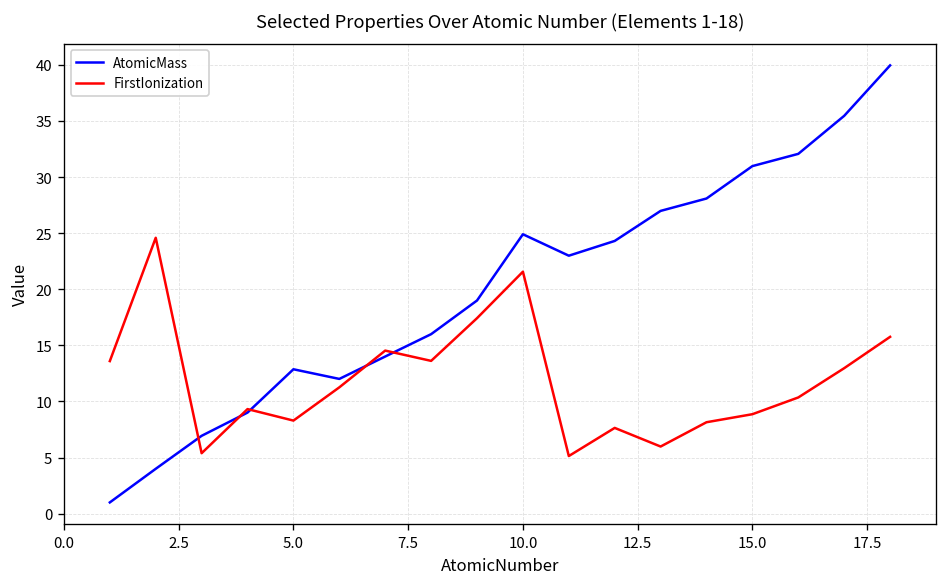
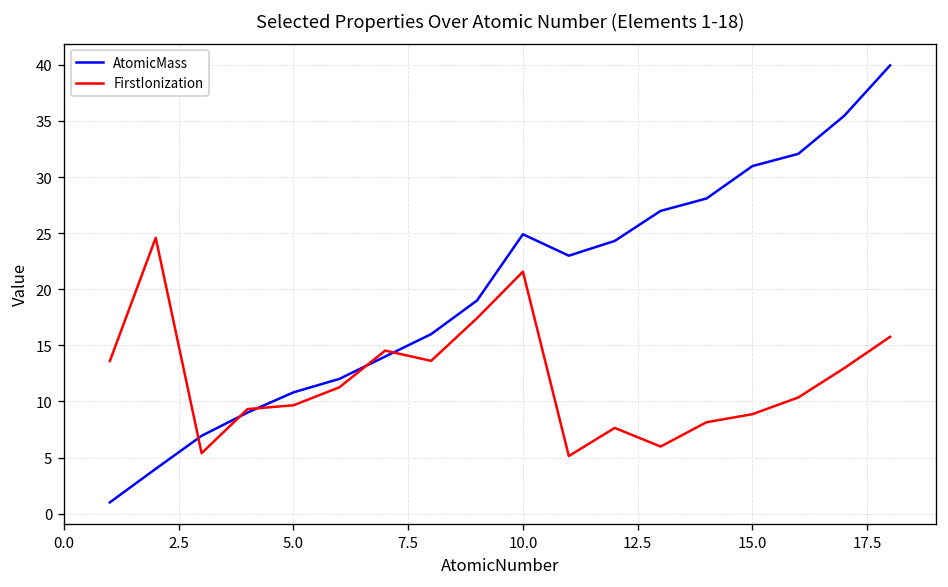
AtomicMass, 5.0: 13 -> 11
FirstIonization, 5.0: 8 -> 10
